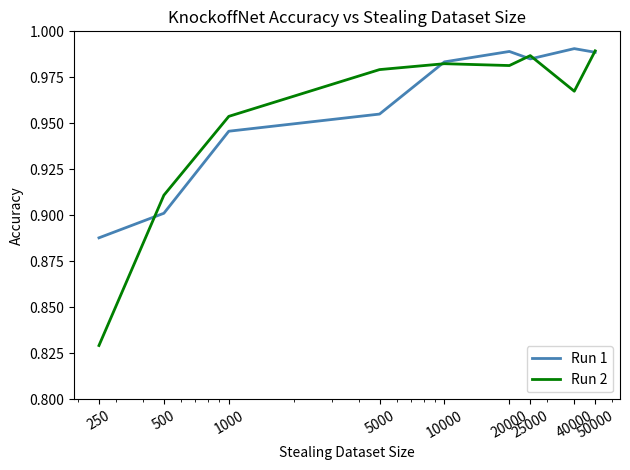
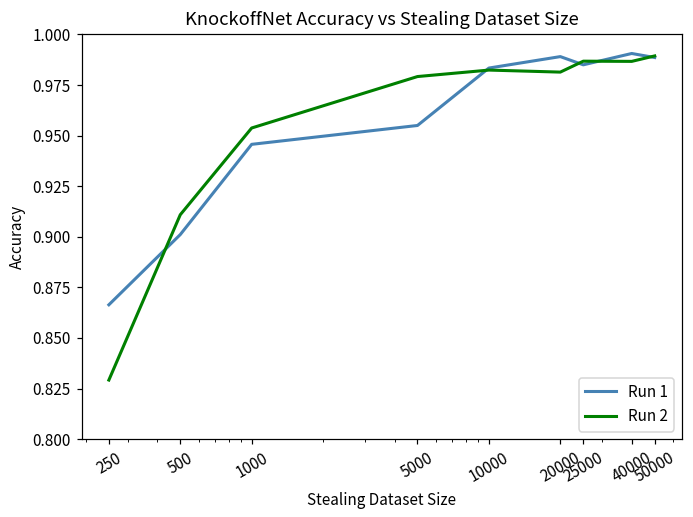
Run 1, 250: 0.888 -> 0.866
Run 2, 40000: 0.967 -> 0.987
